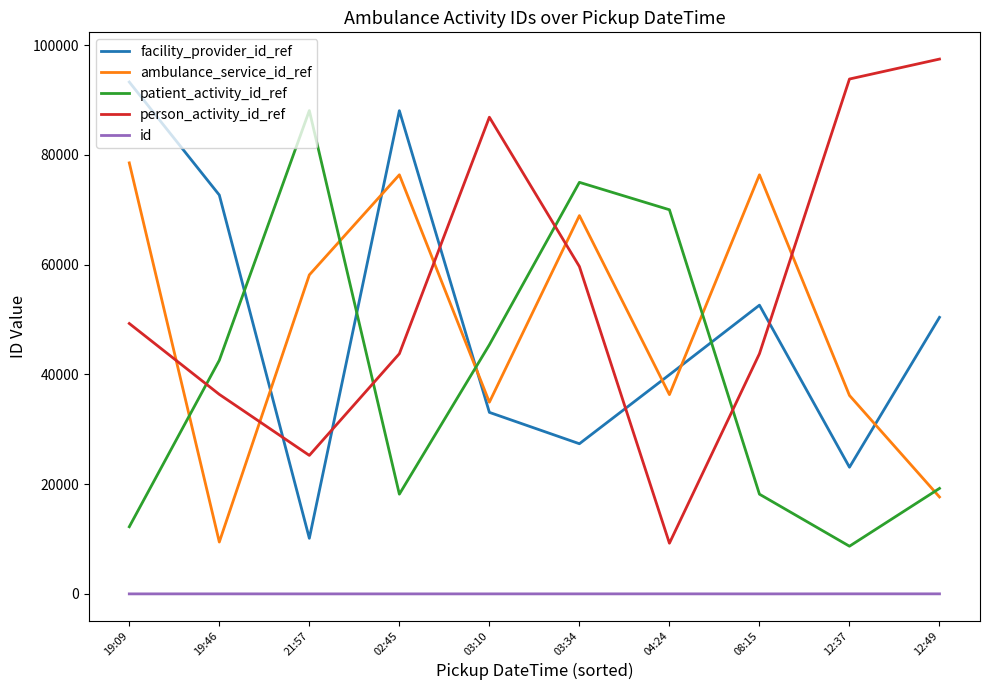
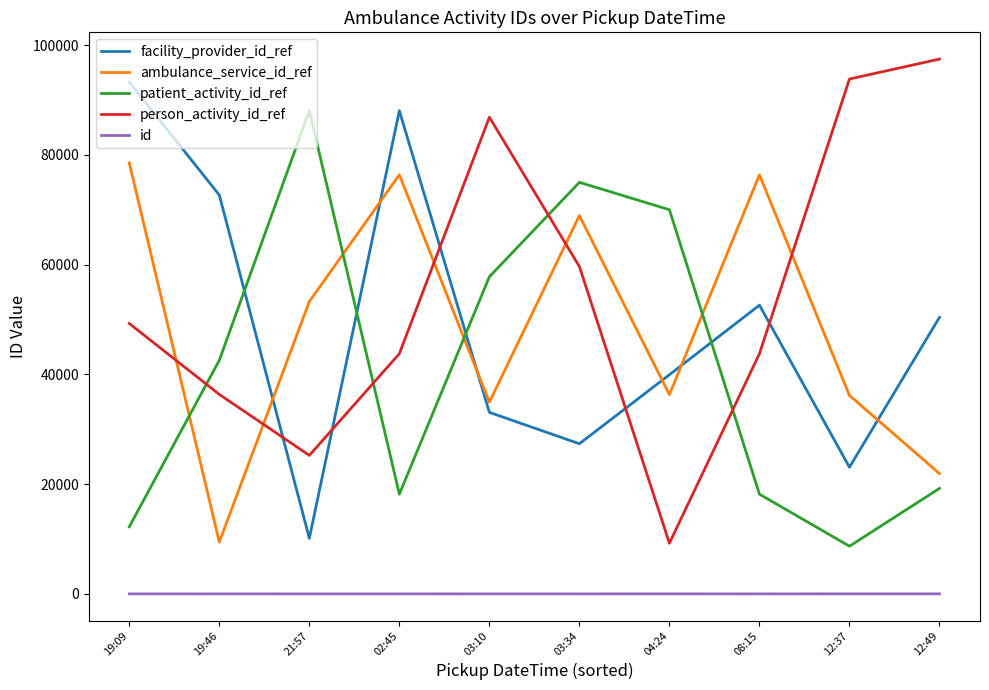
ambulance_service_id_ref, 21:57: 58000 -> 53000
patient_activity_id_ref, 03:10: 45000 -> 58000
ambulance_service_id_ref, 12:49: 18000 -> 22000
